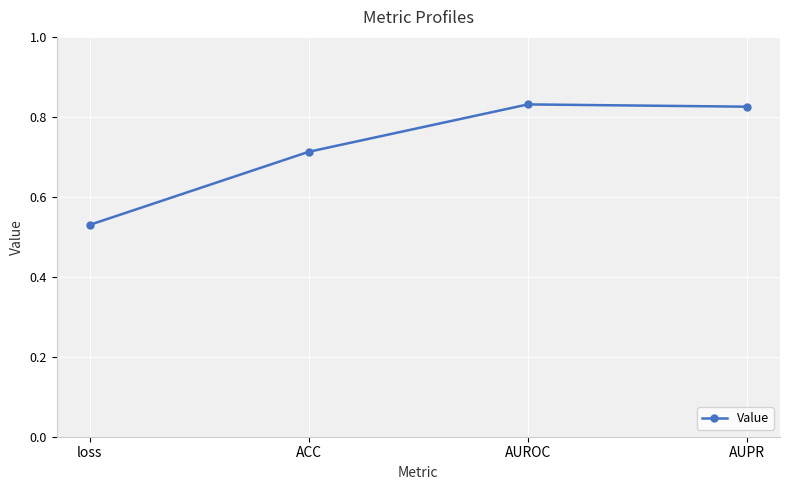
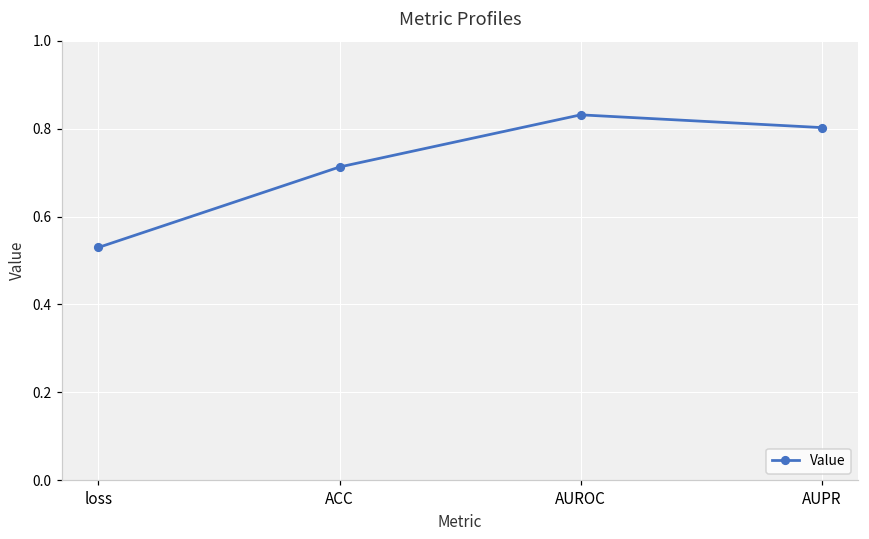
AUPR: 0.83 -> 0.80
